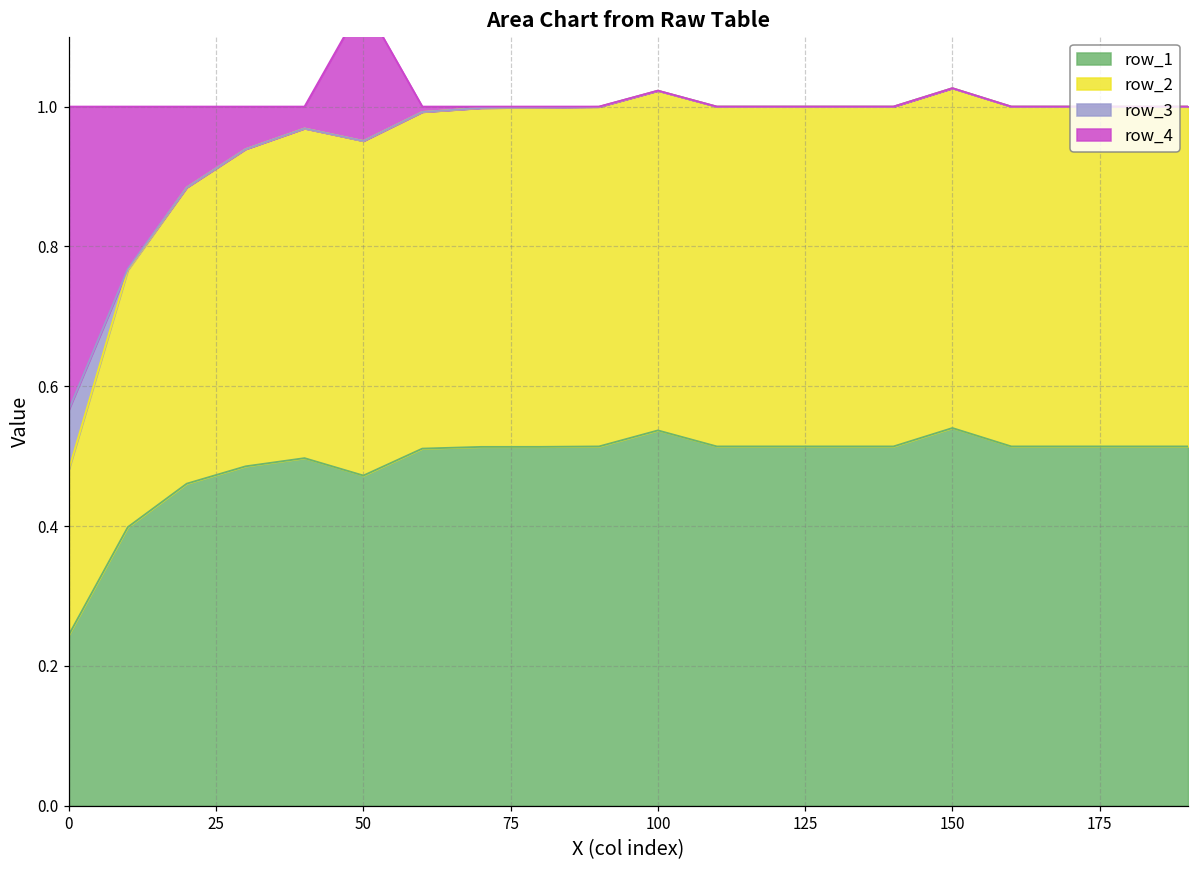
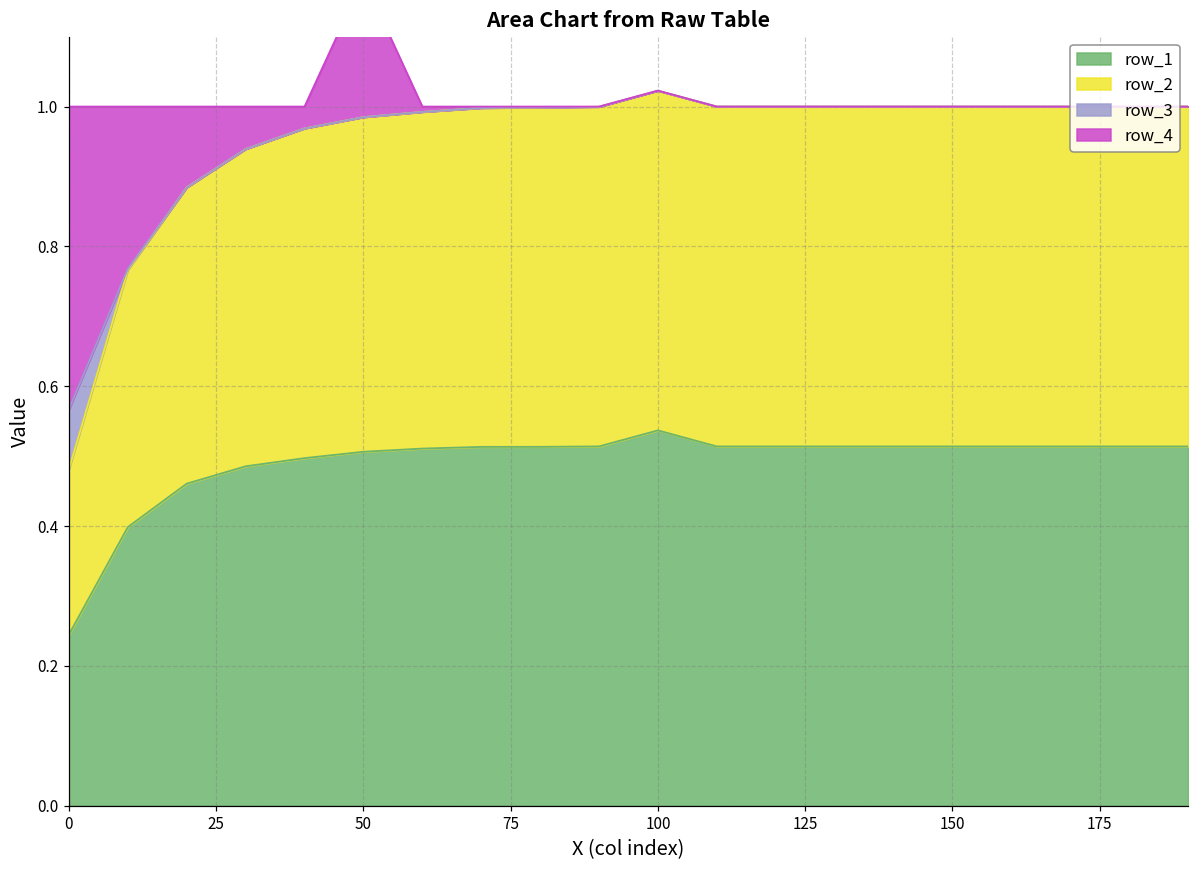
row_1, 50: 0.47 -> 0.51
row_1, 150: 0.54 -> 0.51
